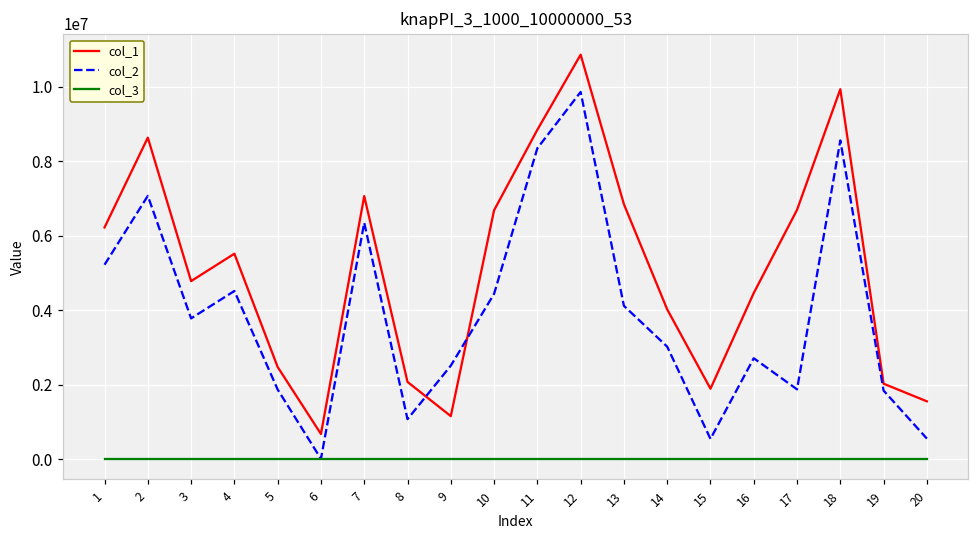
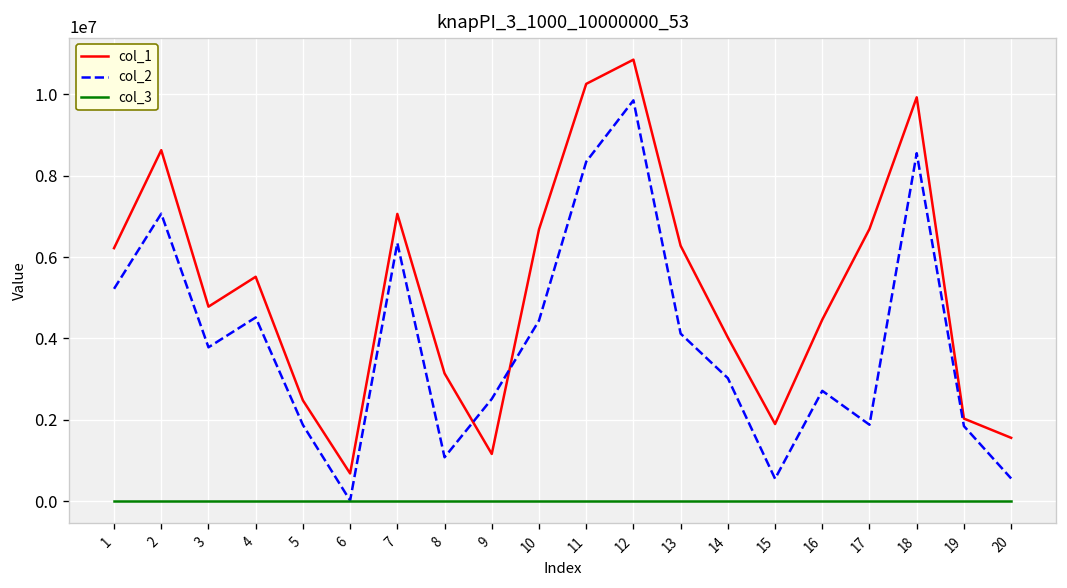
col_1, 8: 2100000 -> 3100000
col_1, 11: 8800000 -> 10300000
col_1, 13: 6800000 -> 6300000
